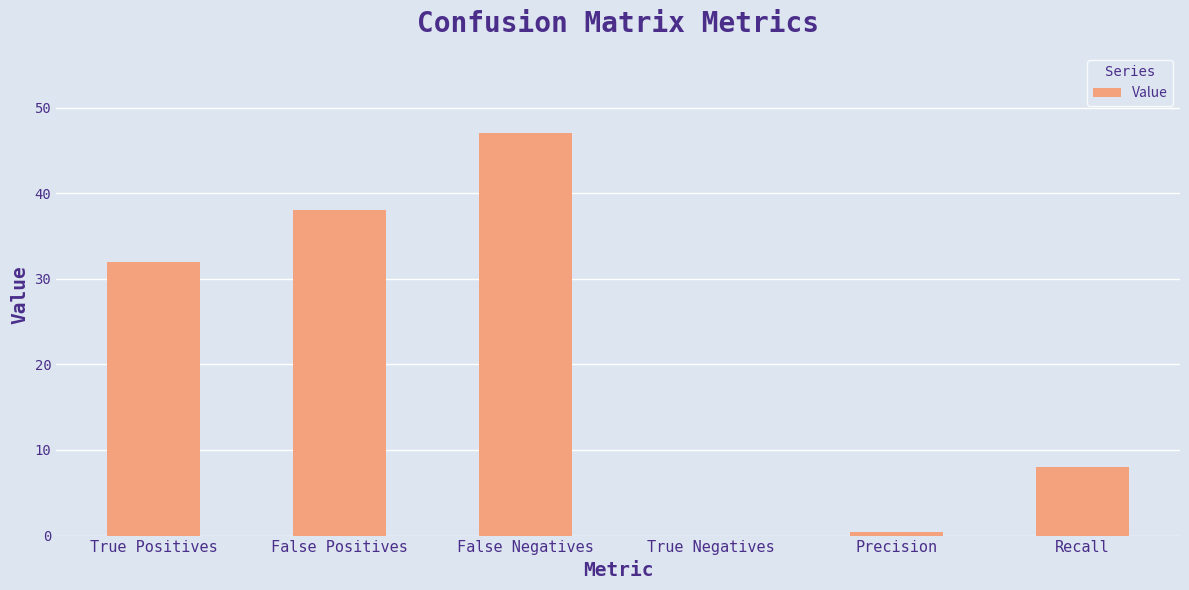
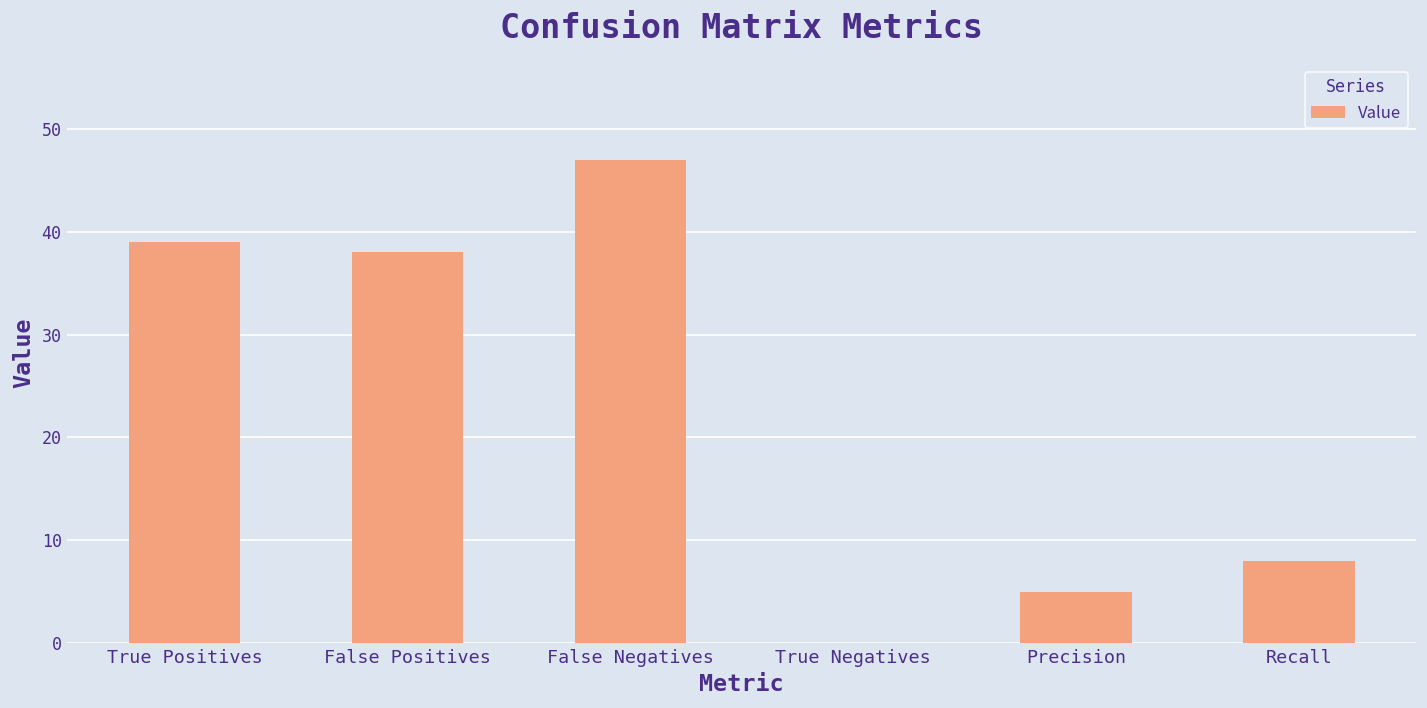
True Positives: 32 -> 39
Precision: 0 -> 5
